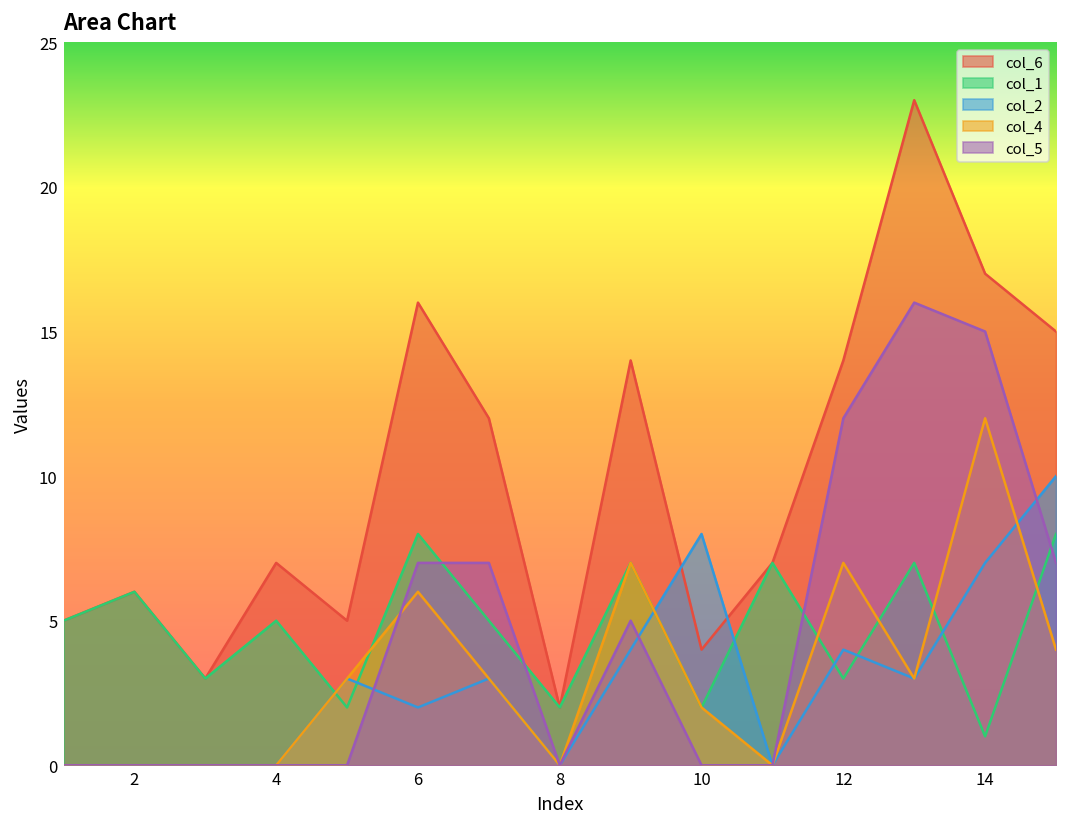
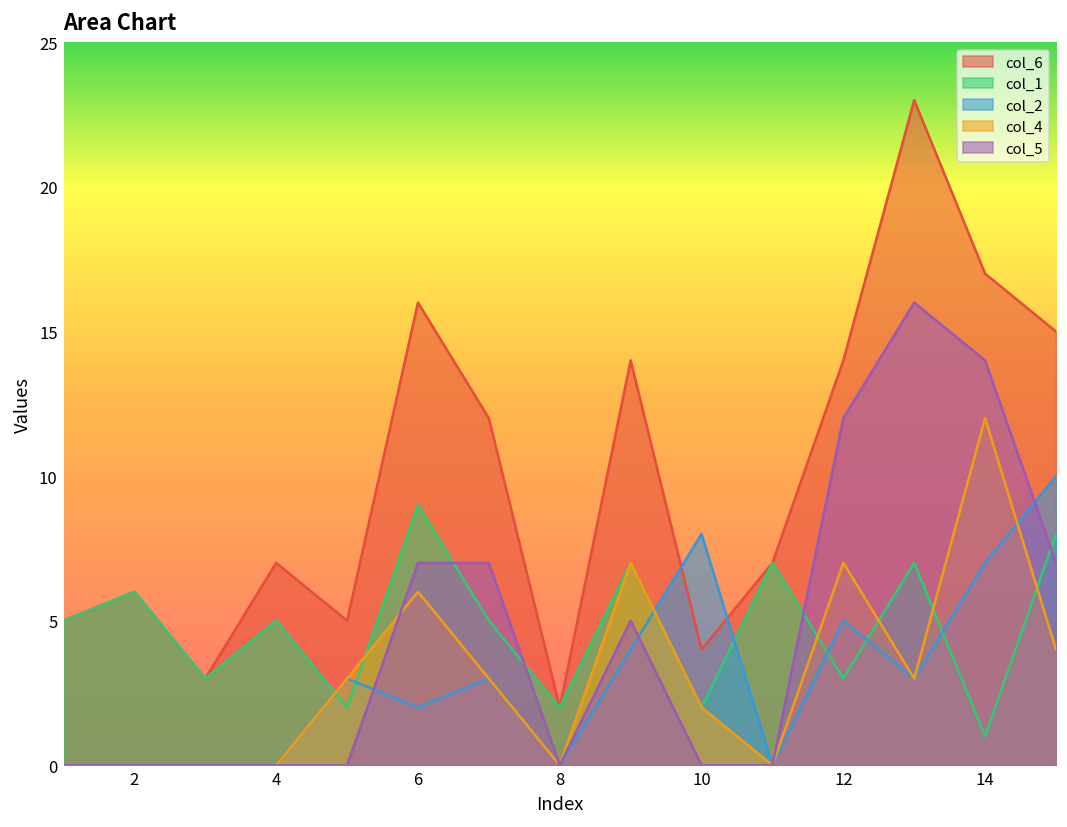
col_1, 6: 8 -> 9
col_2, 12: 4 -> 5
col_5, 14: 15 -> 14
